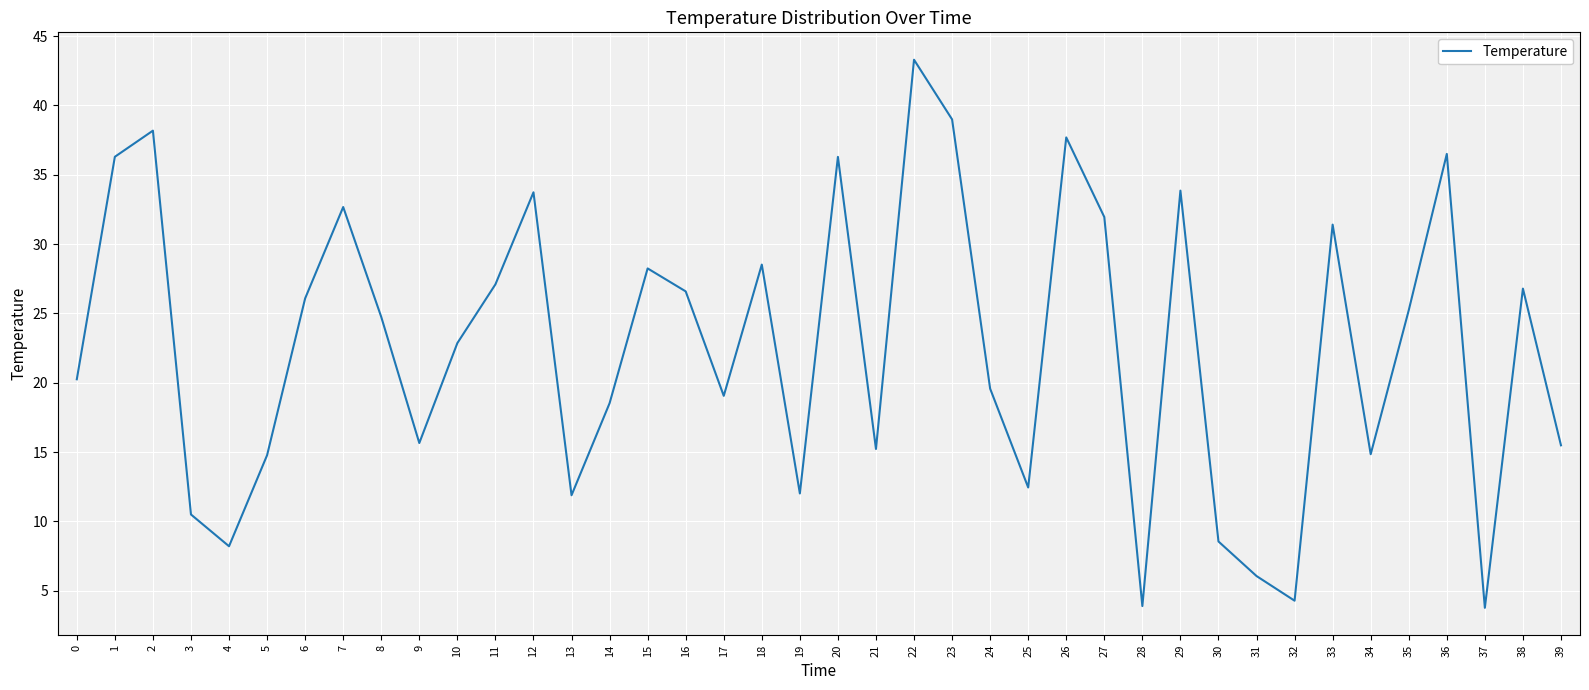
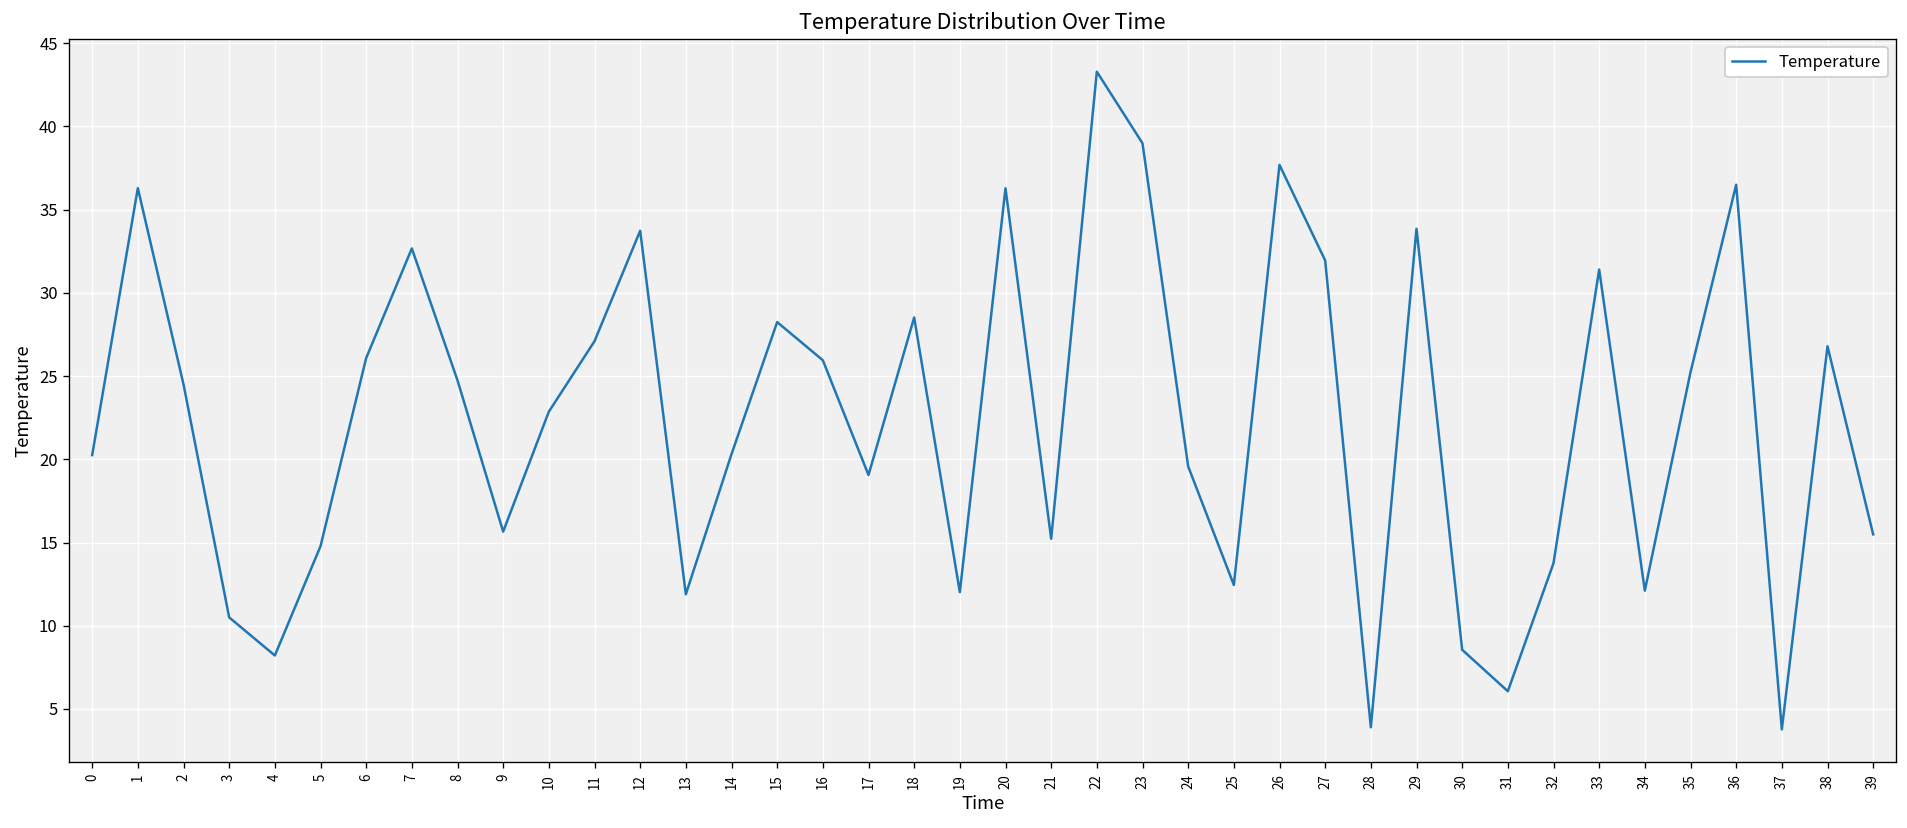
2: 38.2 -> 24.5
14: 18.5 -> 20.3
16: 26.6 -> 26.0
32: 4.3 -> 13.8
34: 14.8 -> 12.1
